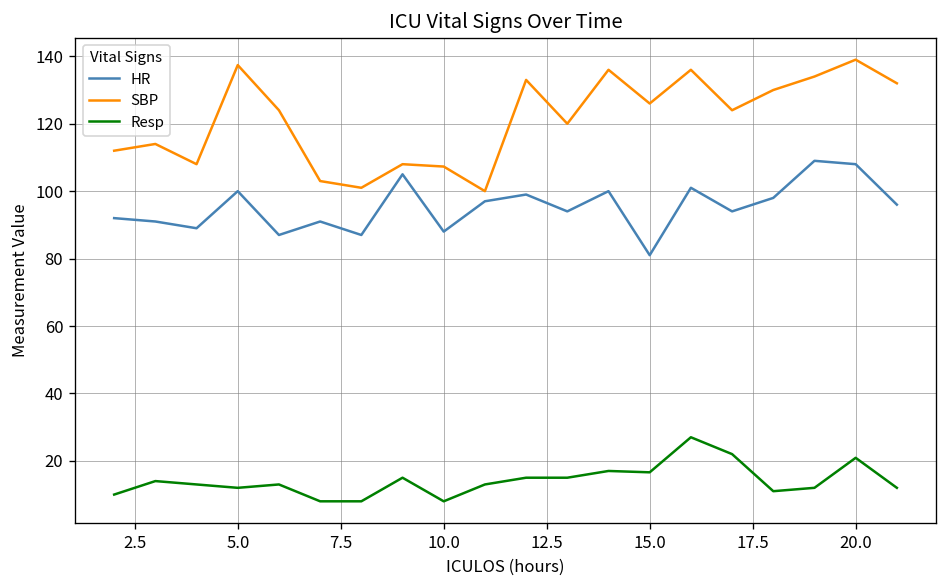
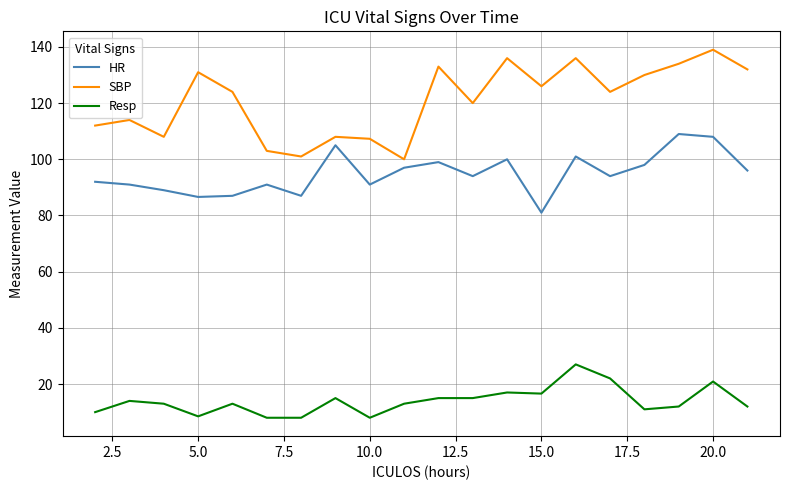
HR, 5.0: 100 -> 87
SBP, 5.0: 137 -> 131
Resp, 5.0: 12 -> 9
HR, 10.0: 88 -> 91
